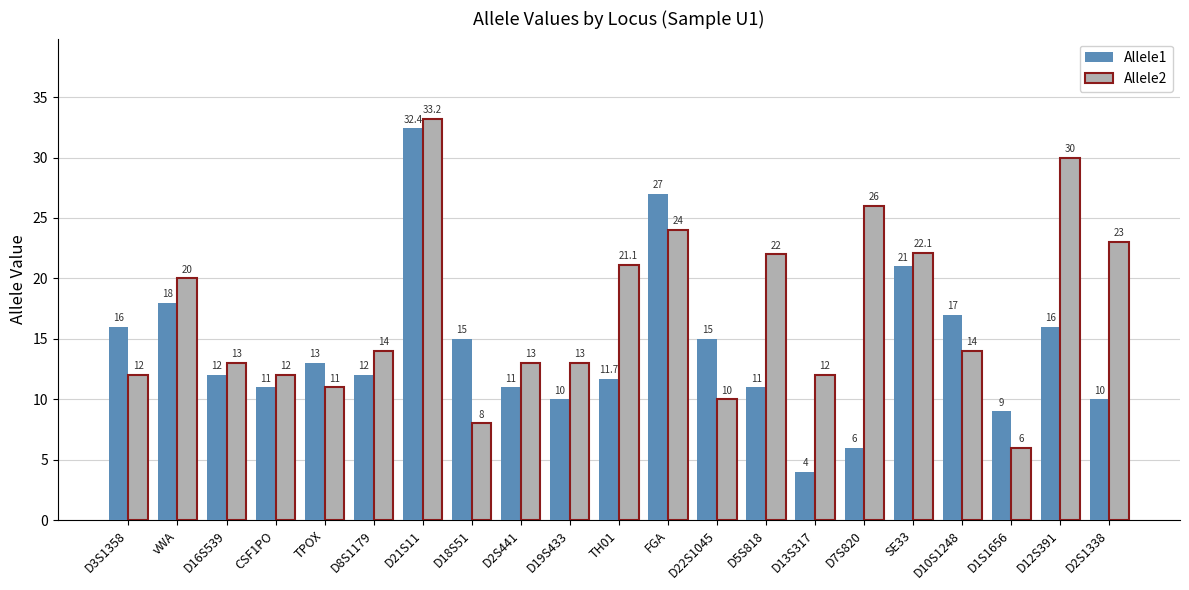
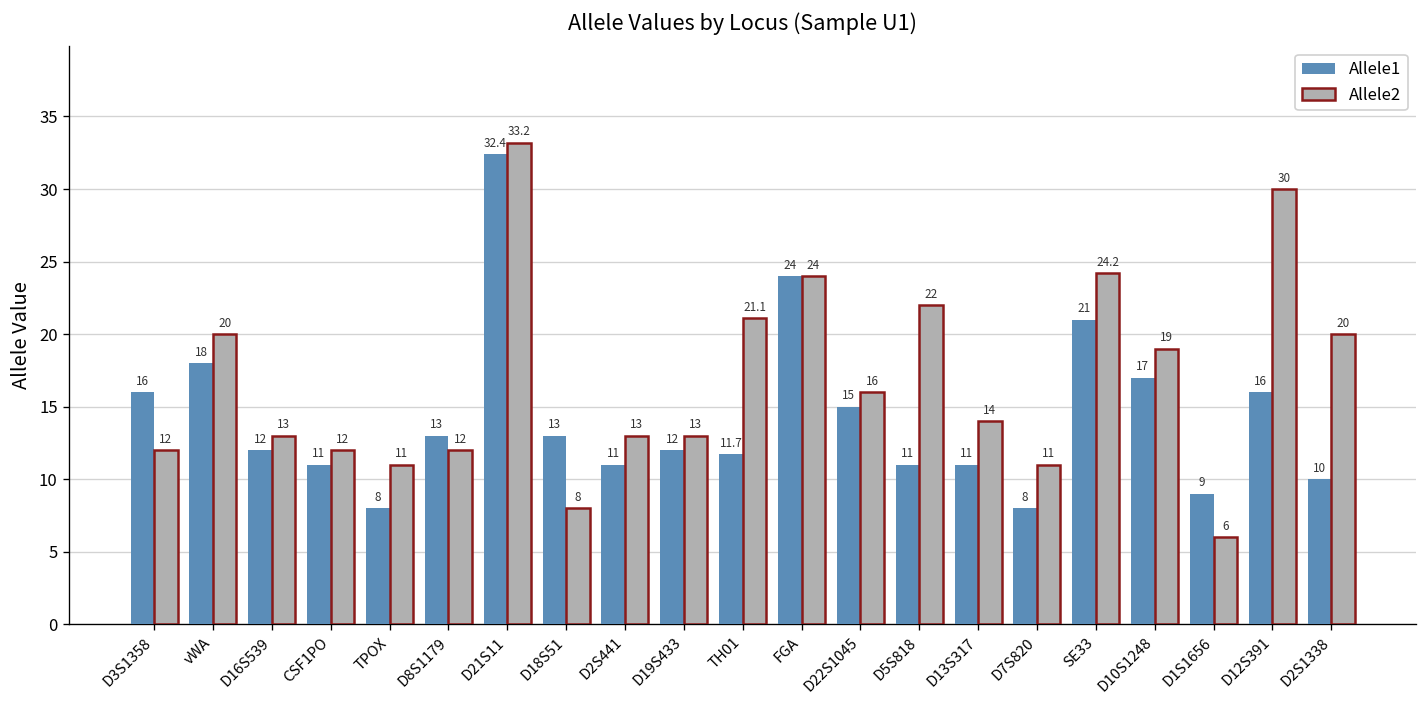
Allele1, TPOX: 13 -> 8
Allele1, D8S1179: 12 -> 13
Allele2, D8S1179: 14 -> 12
Allele1, D18S51: 15 -> 13
Allele1, D19S433: 10 -> 12
Allele1, FGA: 27 -> 24
Allele2, D22S1045: 10 -> 16
Allele1, D13S317: 4 -> 11
Allele2, D13S317: 12 -> 14
Allele1, D7S820: 6 -> 8
Allele2, D7S820: 26 -> 11
Allele2, SE33: 22.1 -> 24.2
Allele2, D10S1248: 14 -> 19
Allele2, D2S1338: 23 -> 20
